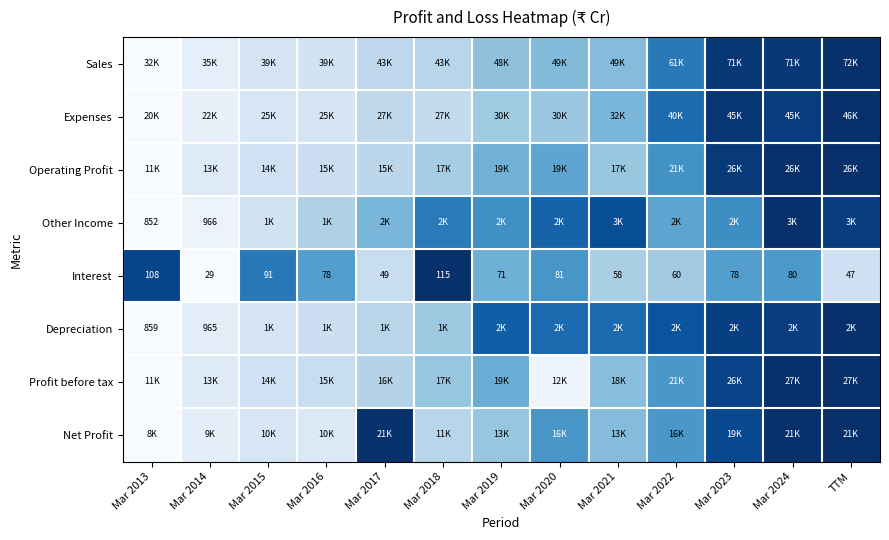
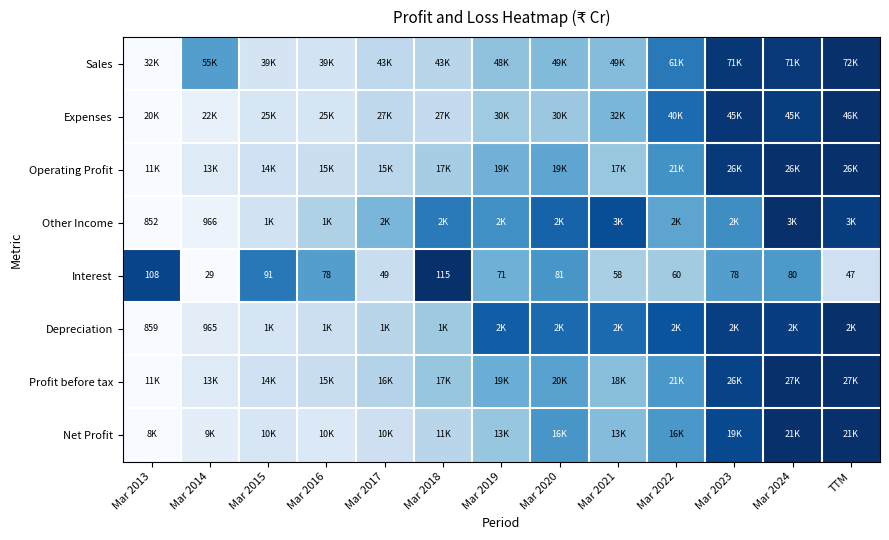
Sales, Mar 2014: 35K -> 55K
Profit before tax, Mar 2020: 12K -> 20K
Net Profit, Mar 2017: 21K -> 10K
